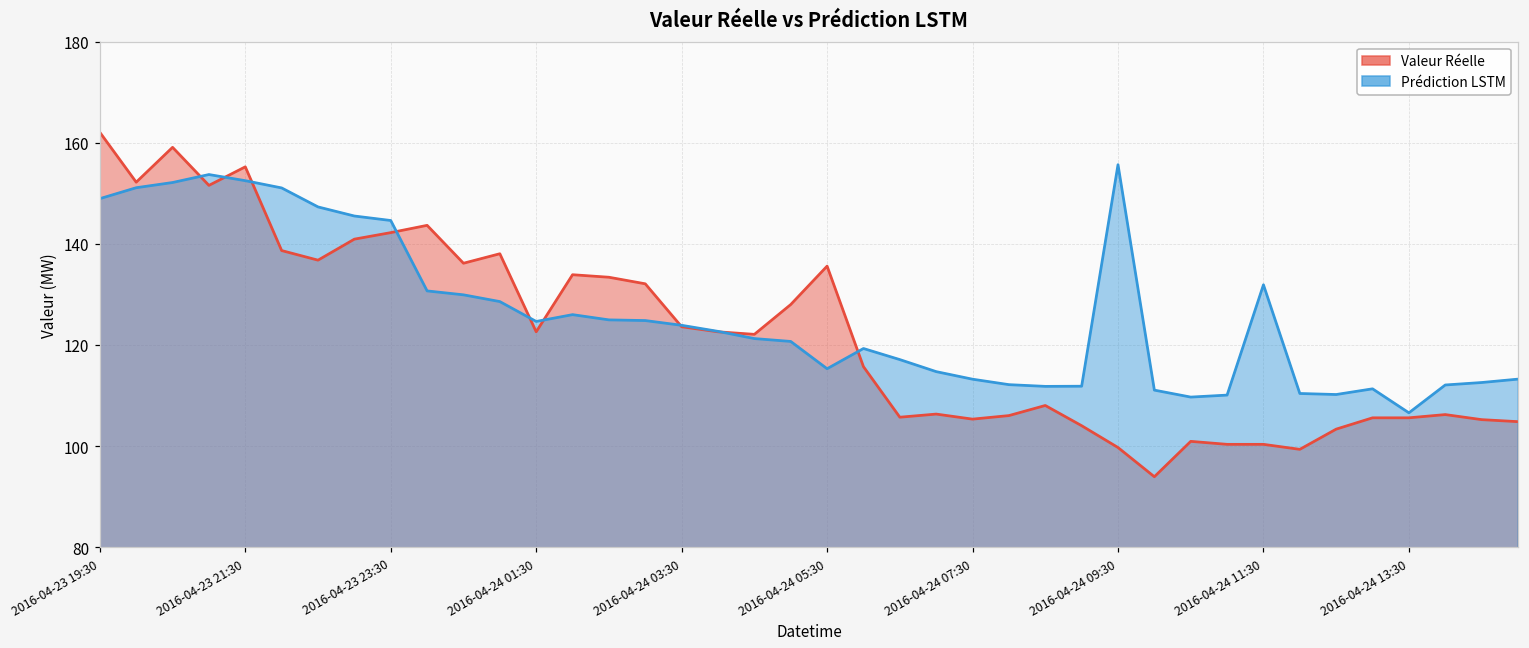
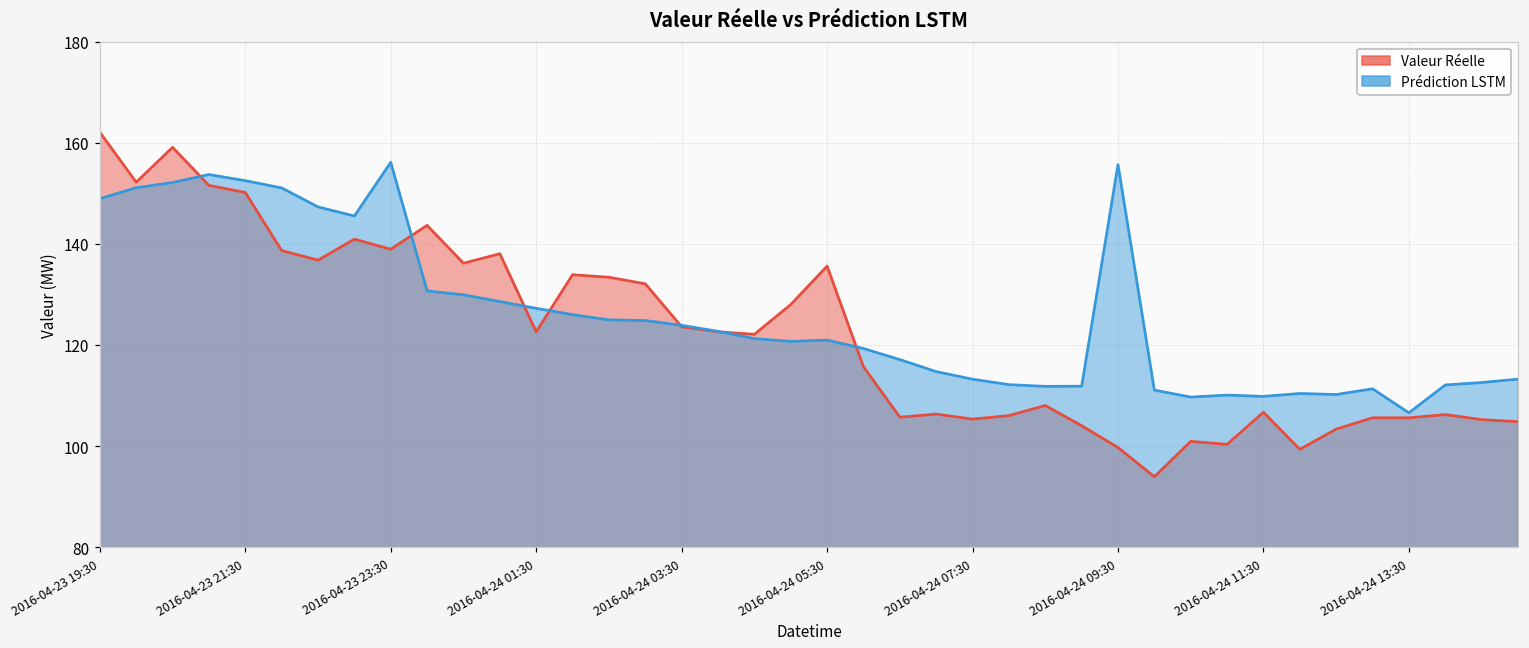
Valeur Réelle, 2016-04-23 21:30: 155 -> 150
Valeur Réelle, 2016-04-23 23:30: 142 -> 139
Prédiction LSTM, 2016-04-23 23:30: 145 -> 156
Prédiction LSTM, 2016-04-24 01:30: 125 -> 127
Prédiction LSTM, 2016-04-24 05:30: 115 -> 121
Valeur Réelle, 2016-04-24 11:30: 100 -> 107
Prédiction LSTM, 2016-04-24 11:30: 132 -> 110
